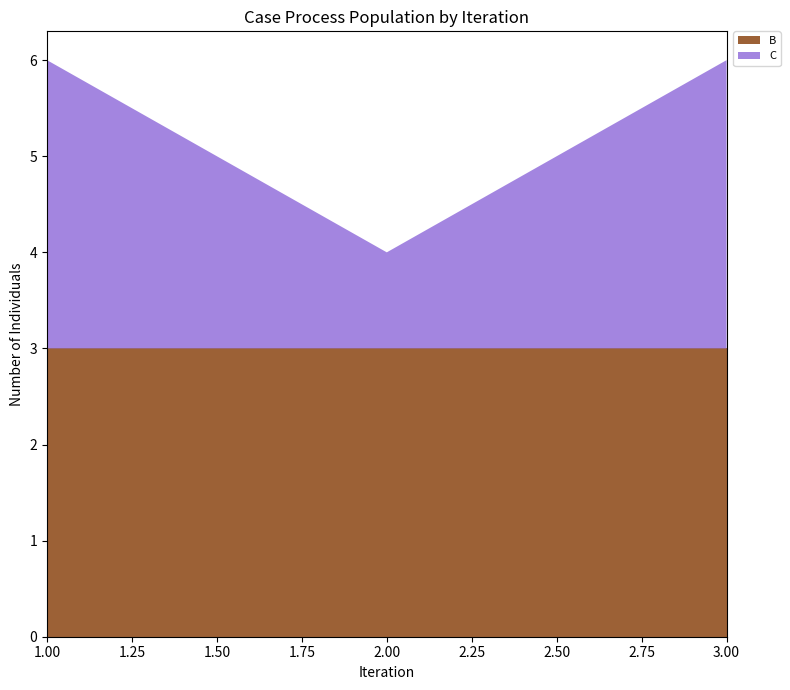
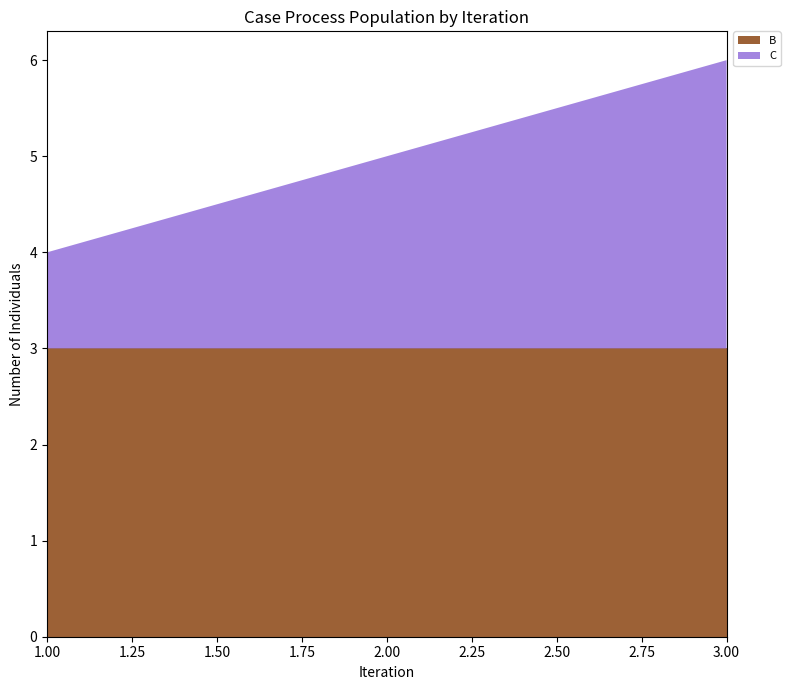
C, 1.00: 3 -> 1
C, 2.00: 1 -> 2
